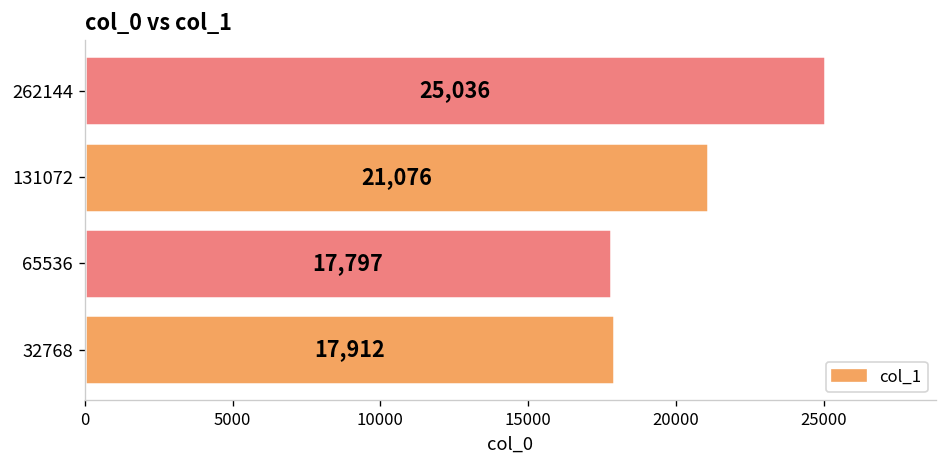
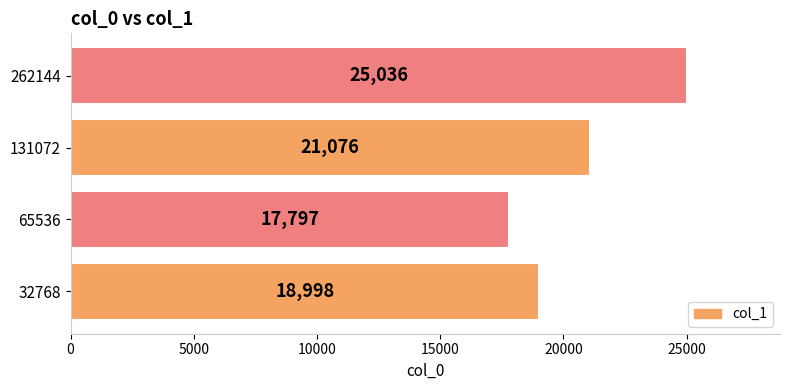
32768: 17,912 -> 18,998
